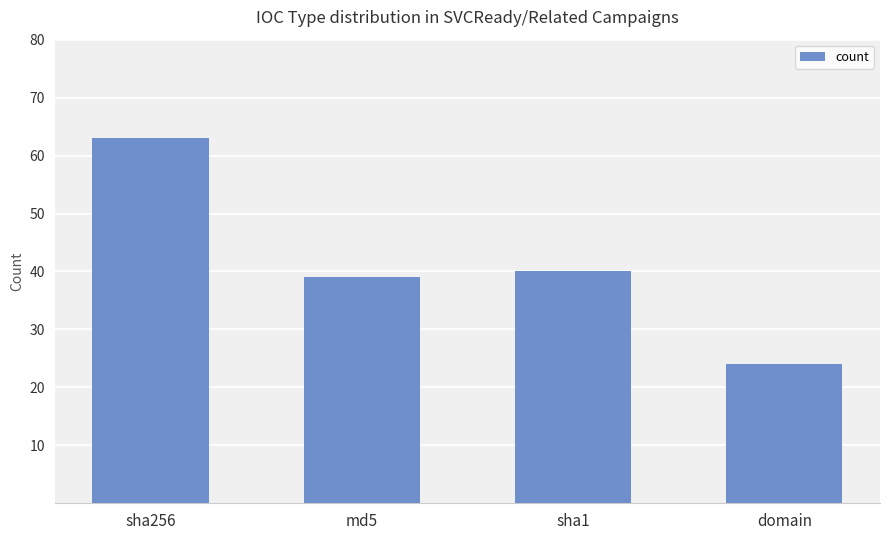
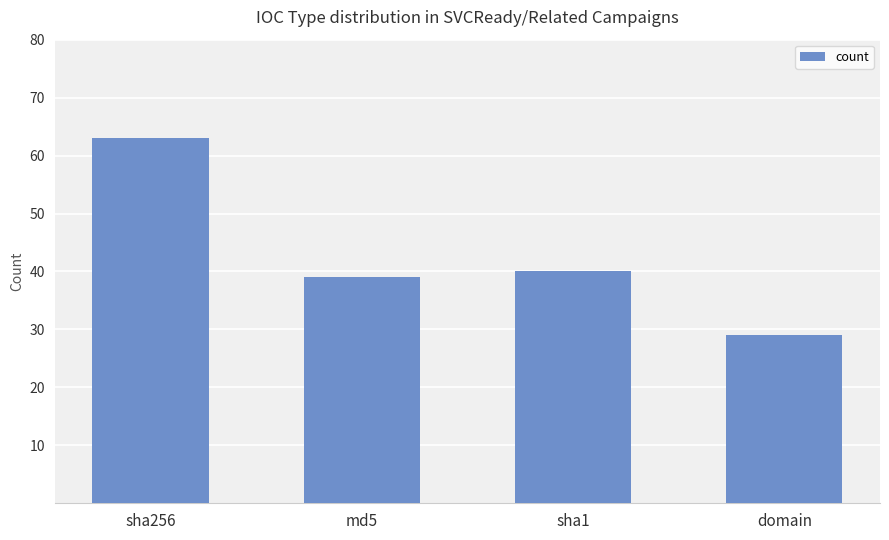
domain: 24 -> 29
